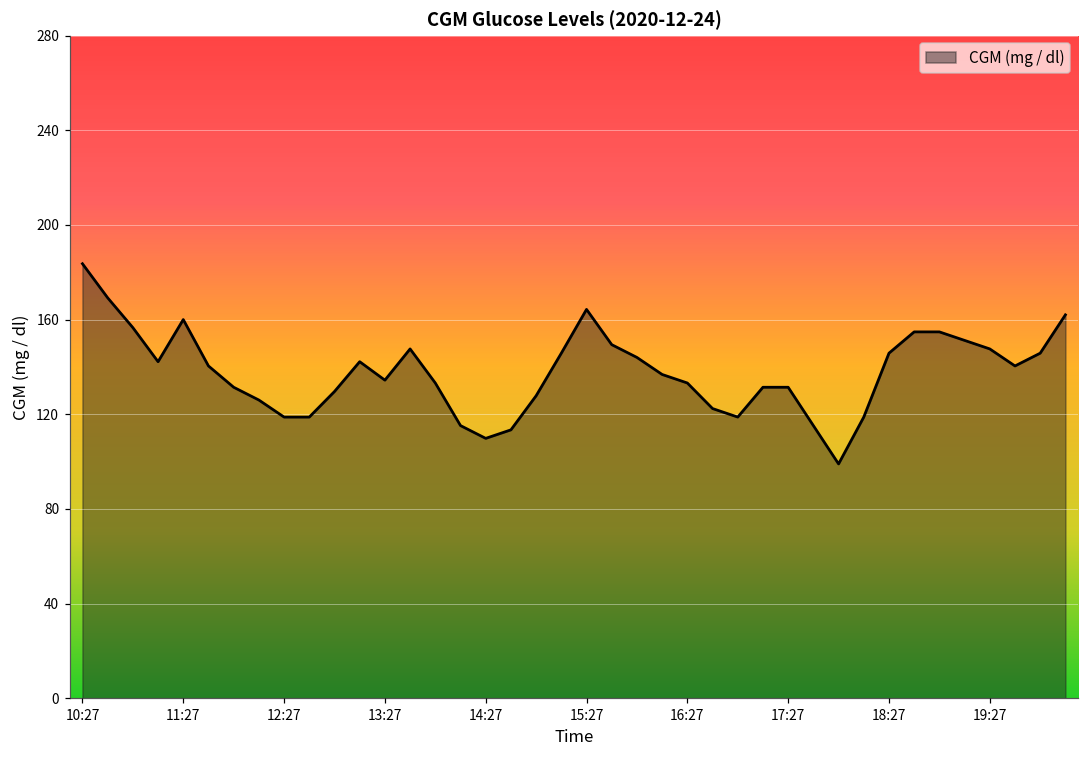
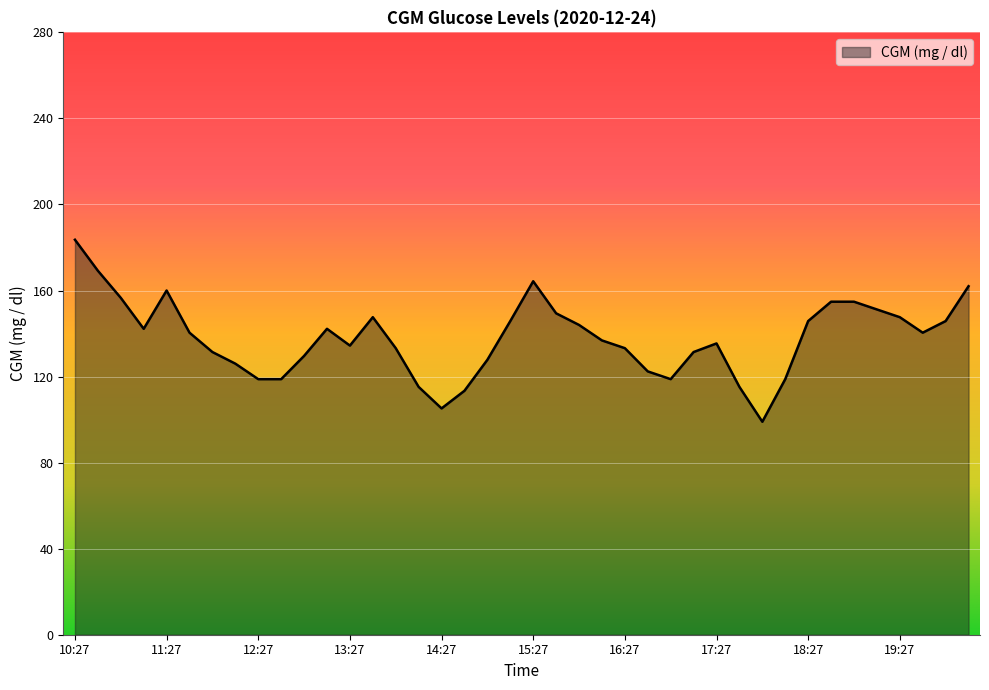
14:27: 110 -> 105
17:27: 131 -> 135
